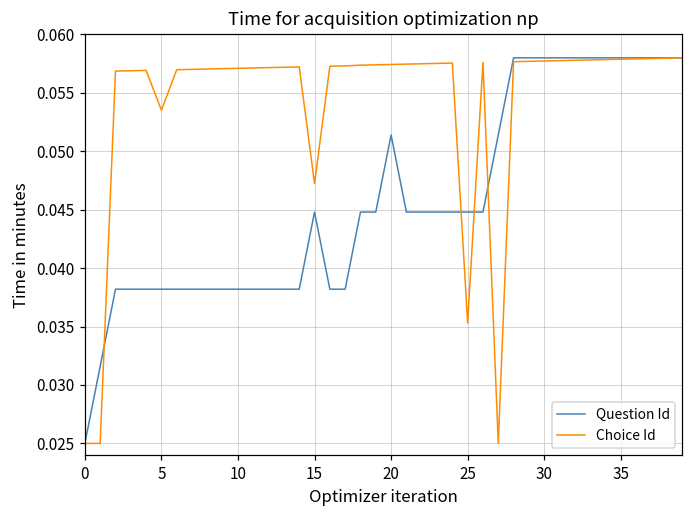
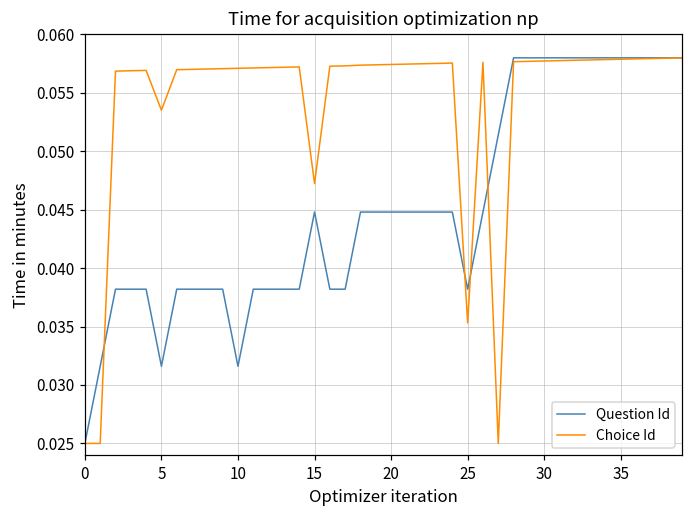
Question Id, 5: 0.0382 -> 0.0316
Question Id, 10: 0.0382 -> 0.0316
Question Id, 20: 0.0514 -> 0.0448
Question Id, 25: 0.0448 -> 0.0382
